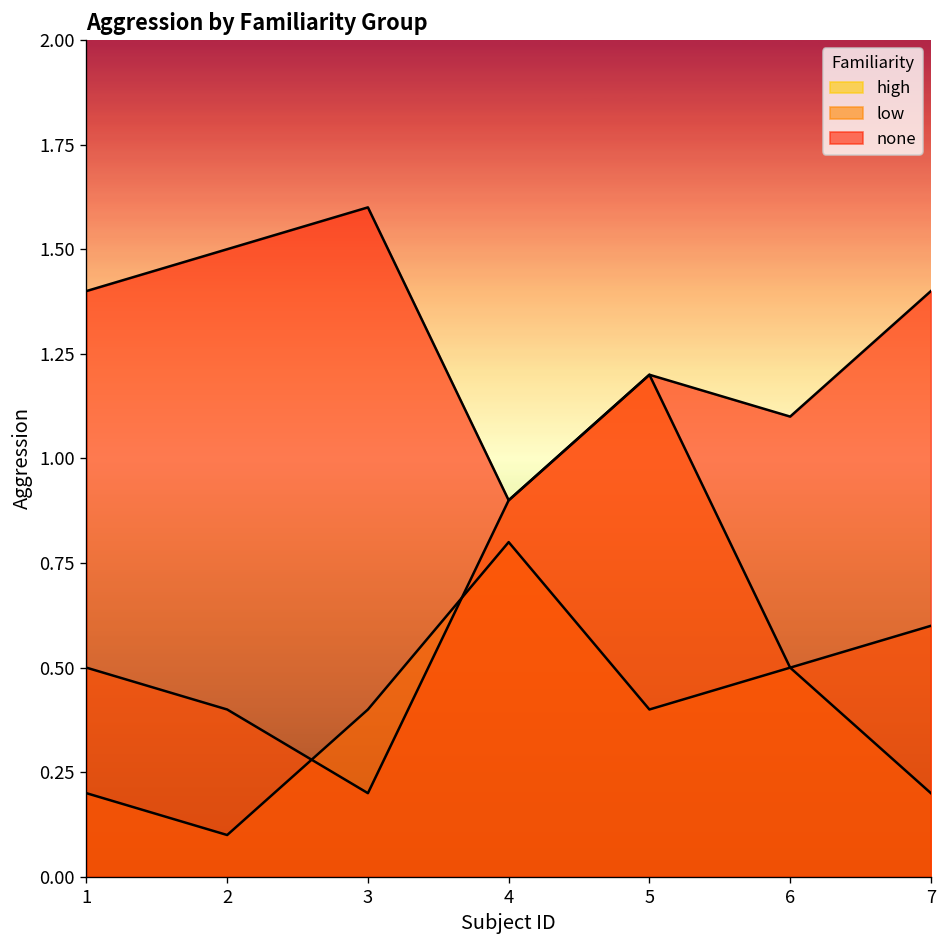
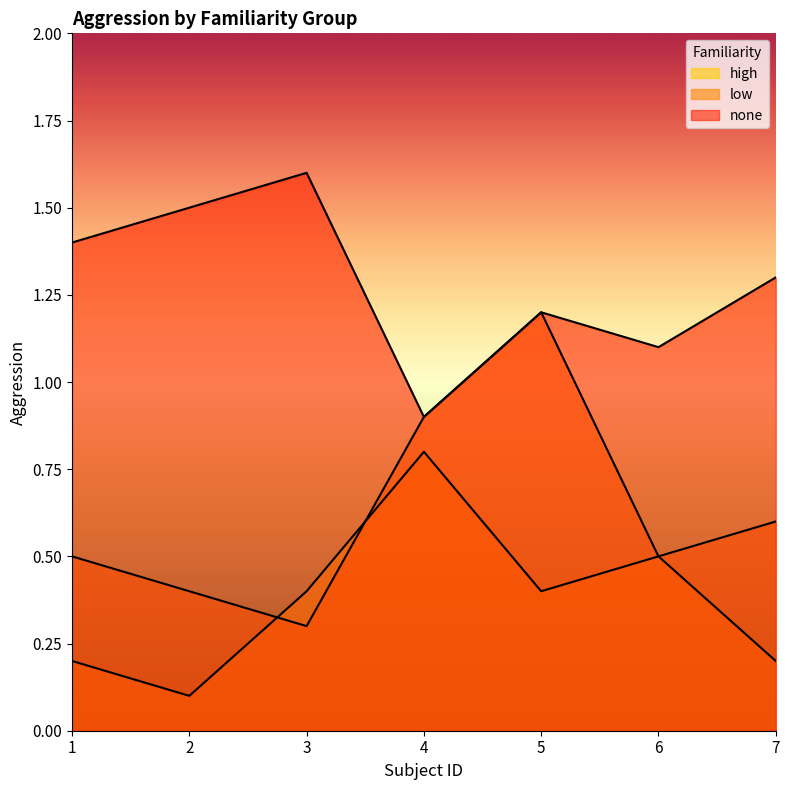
low, 3: 0.2 -> 0.3
none, 7: 1.4 -> 1.3
